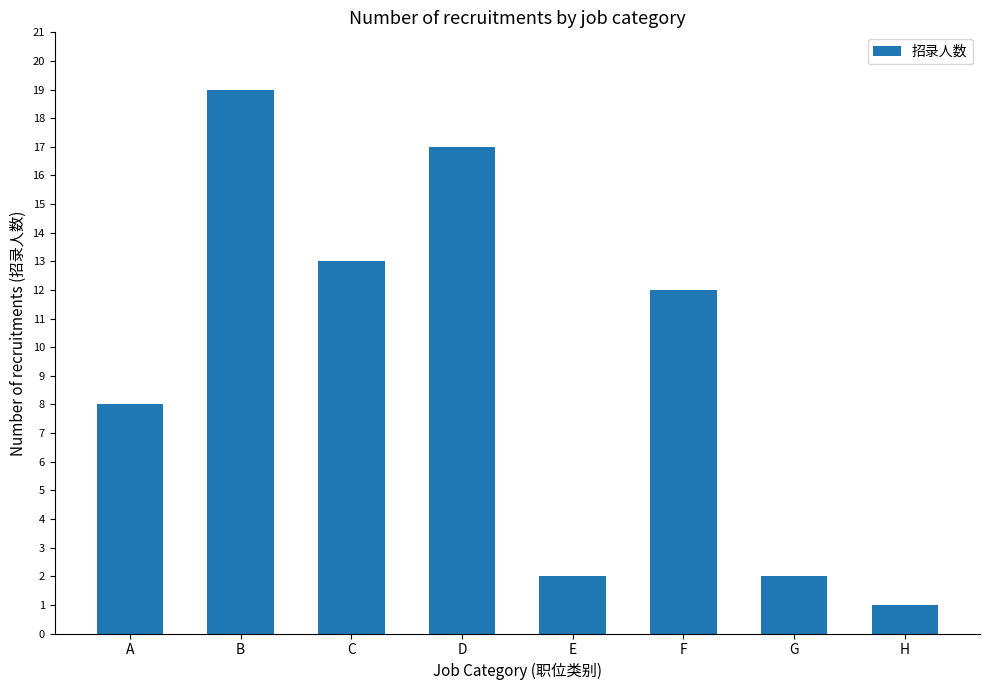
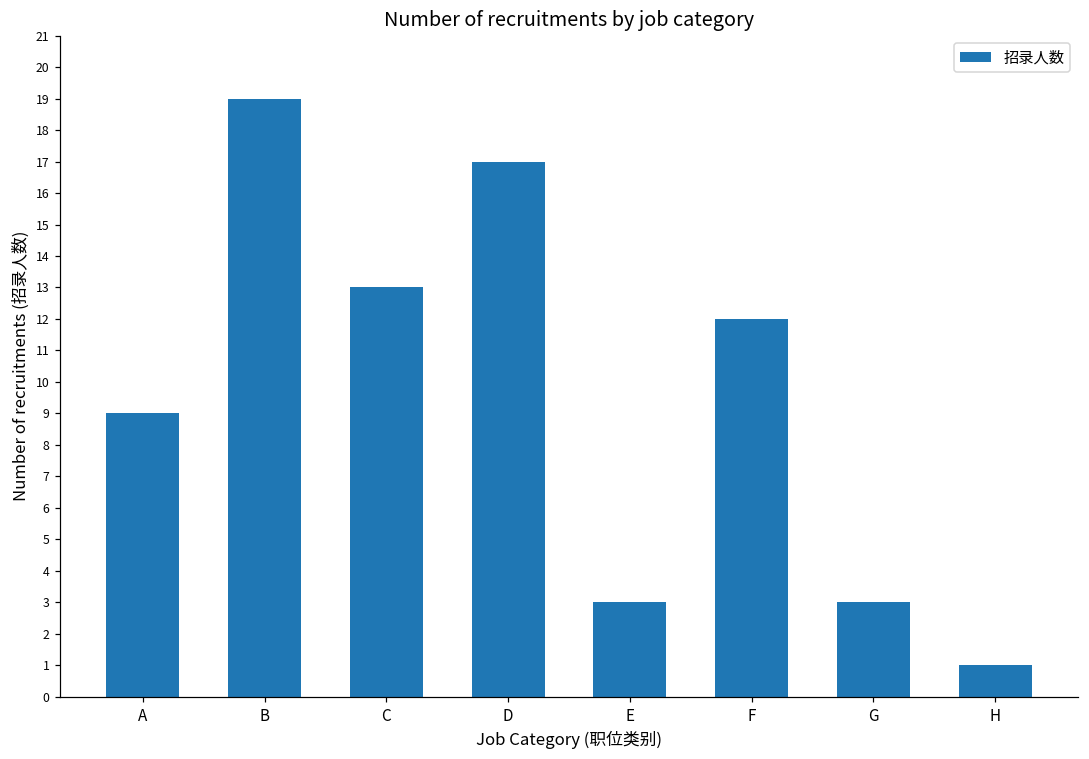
A: 8 -> 9
E: 2 -> 3
G: 2 -> 3
